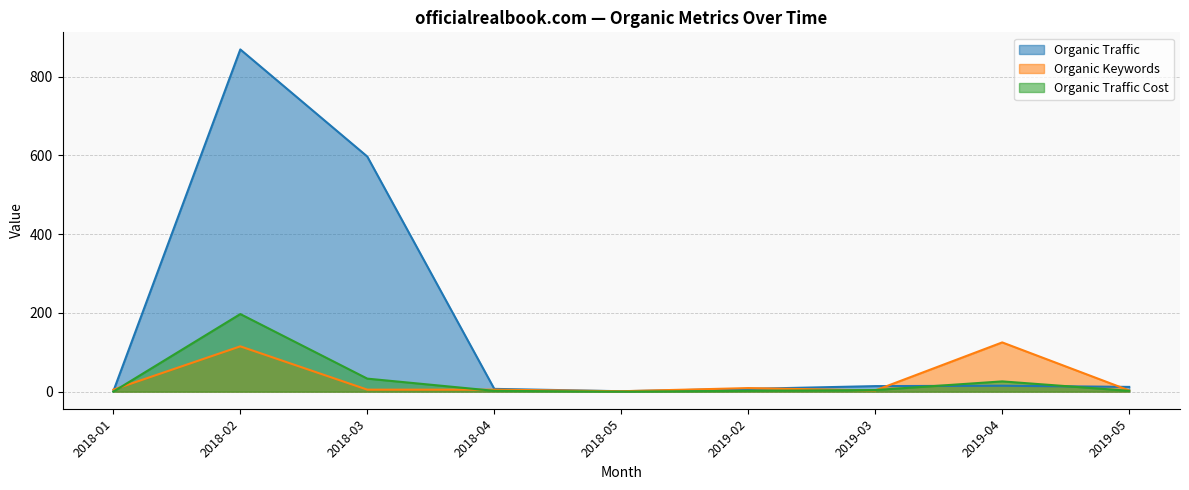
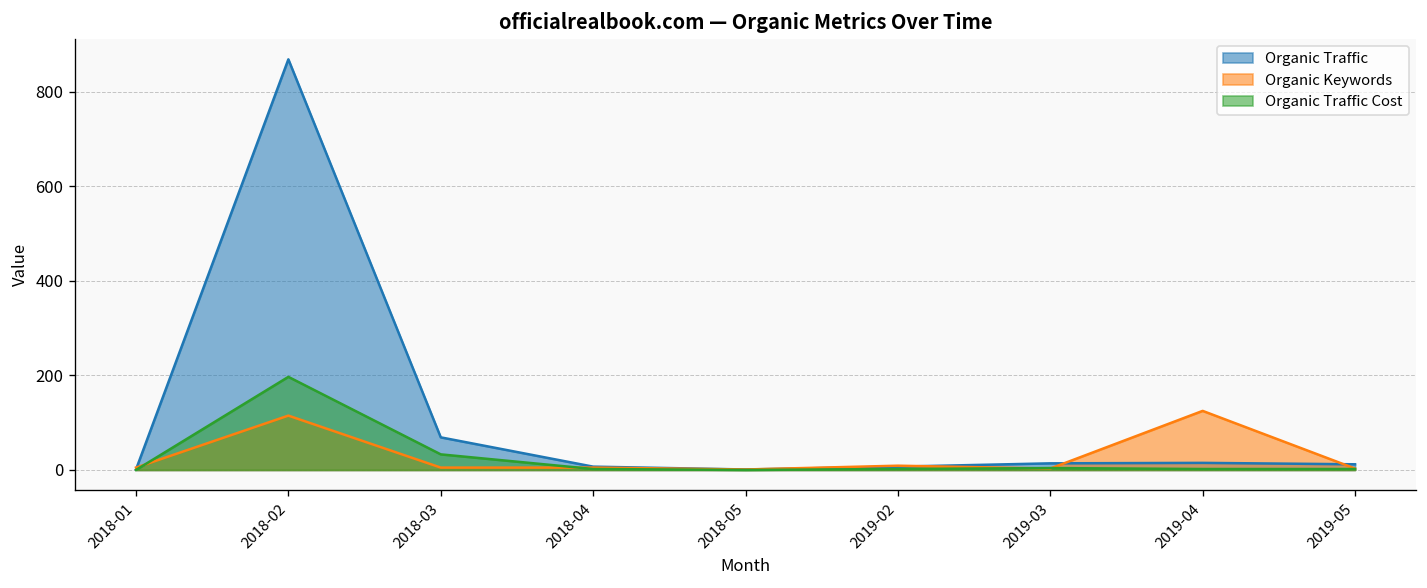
Organic Traffic, 2018-03: 600 -> 70
Organic Traffic Cost, 2019-04: 30 -> 0
